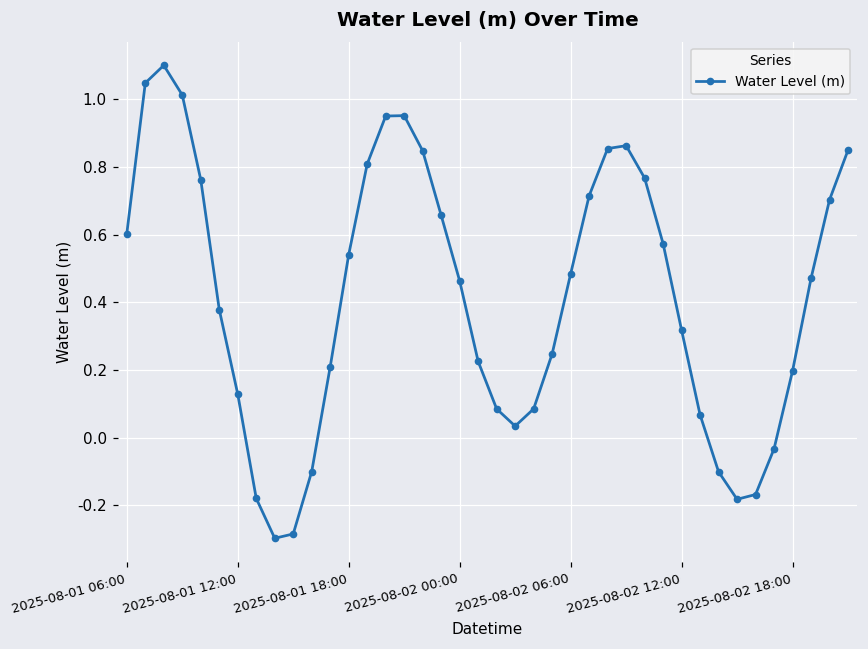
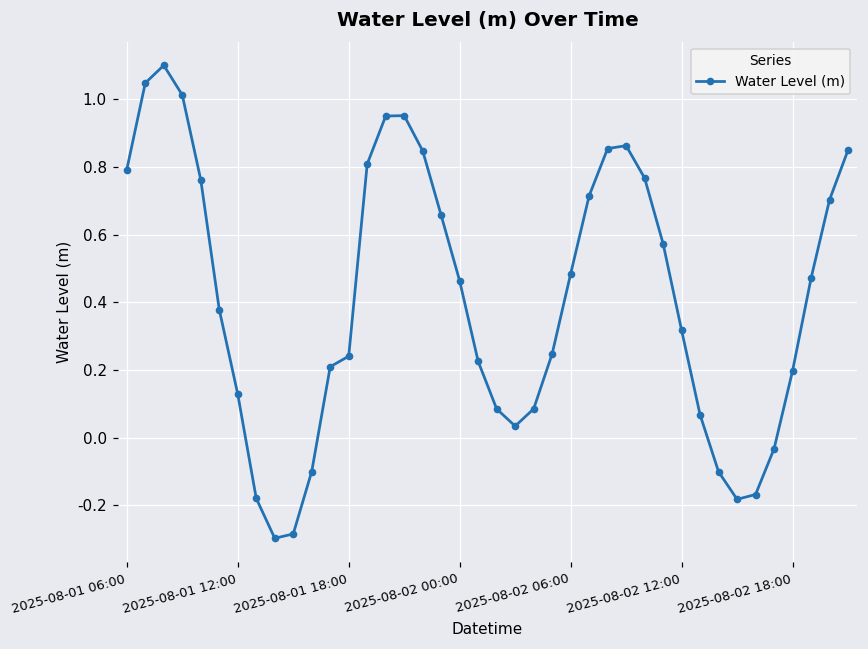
2025-08-01 06:00: 0.60 -> 0.79
2025-08-01 18:00: 0.54 -> 0.24
